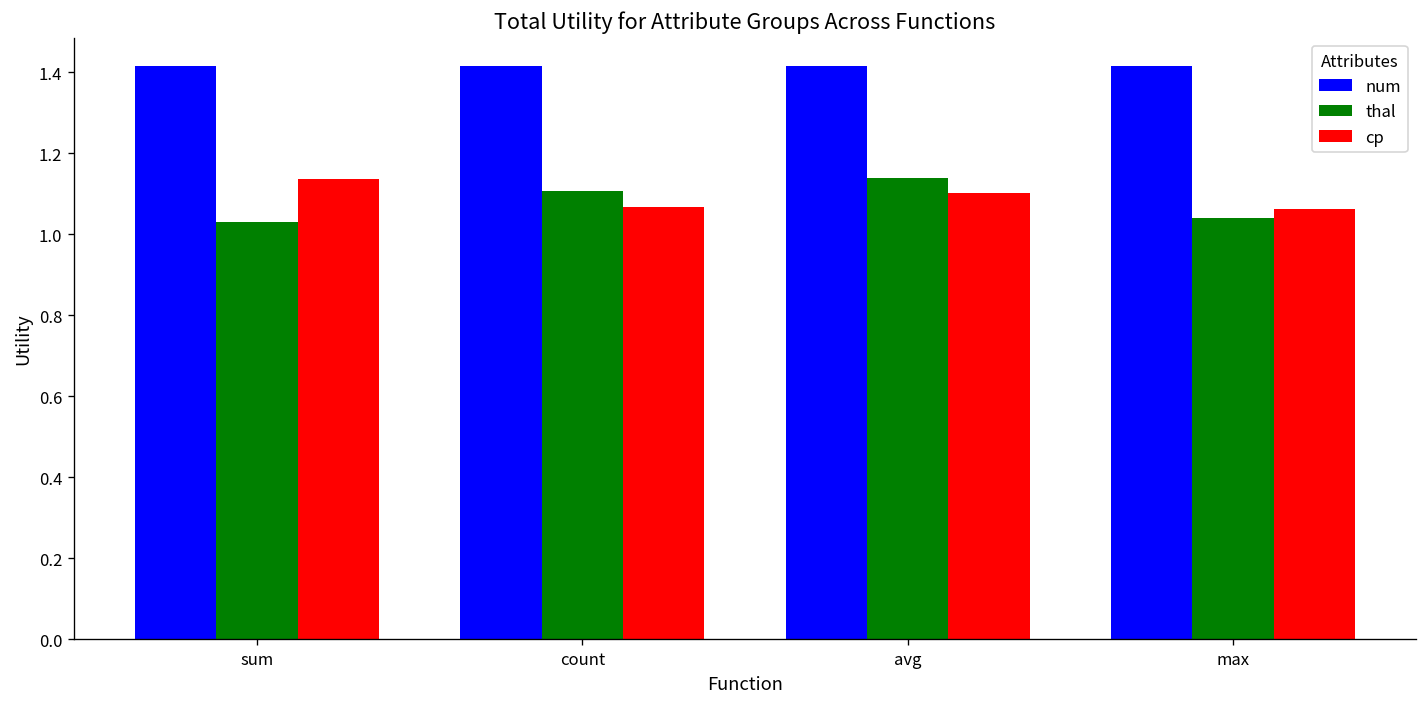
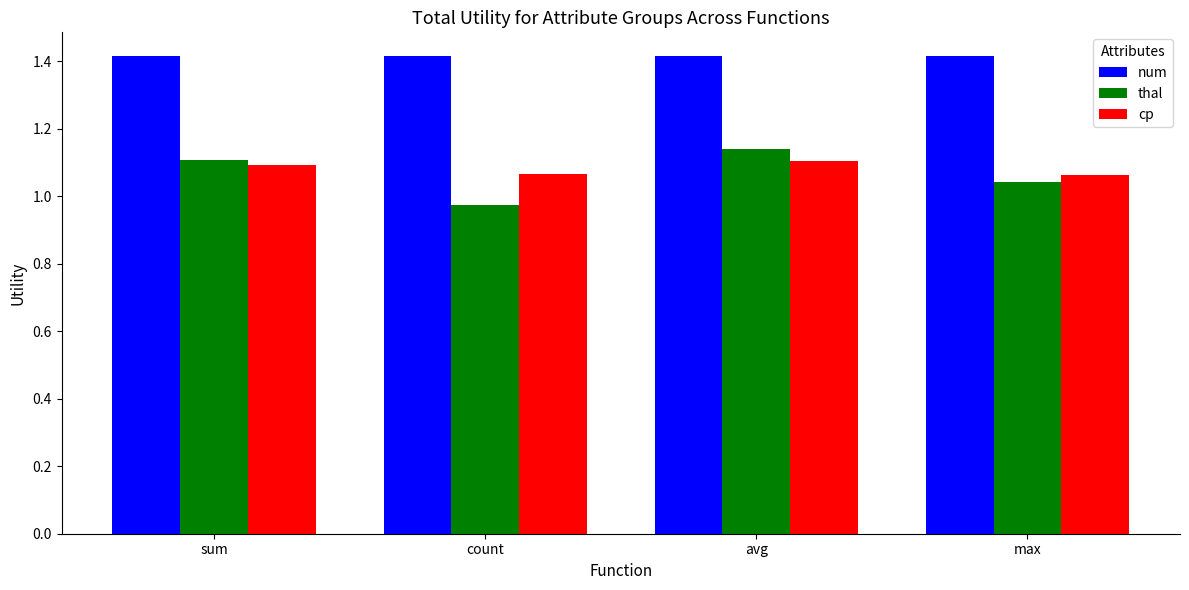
thal, sum: 1.03 -> 1.11
cp, sum: 1.14 -> 1.09
thal, count: 1.11 -> 0.97
